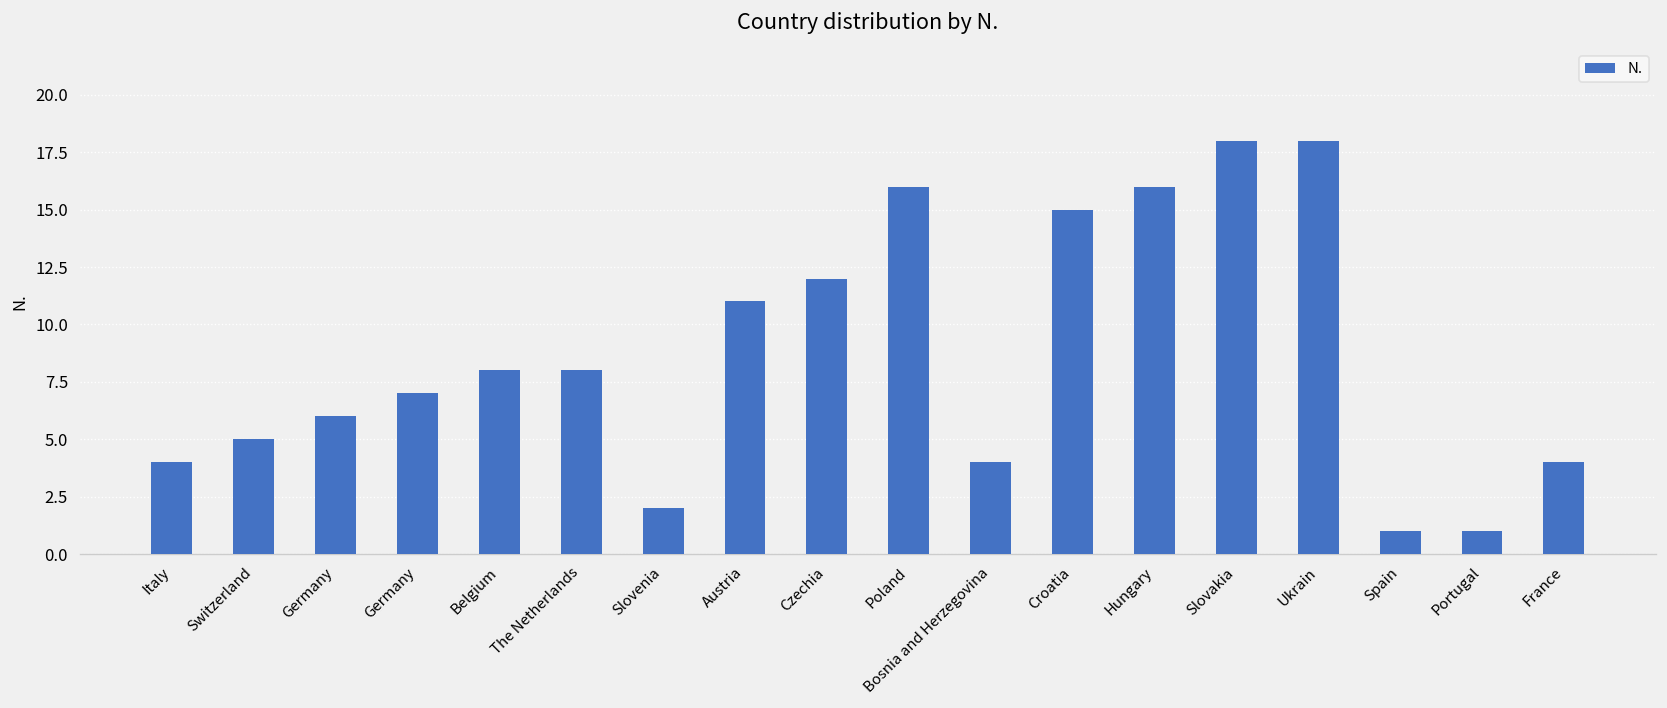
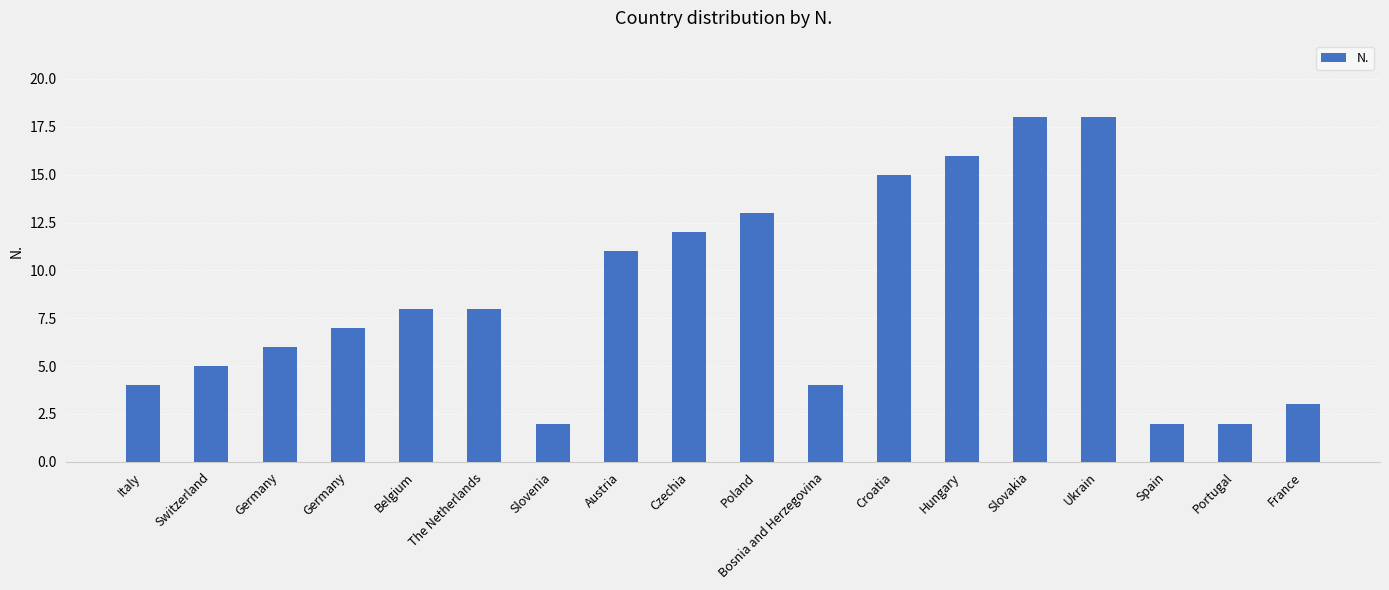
Poland: 16 -> 13
Spain: 1 -> 2
Portugal: 1 -> 2
France: 4 -> 3
